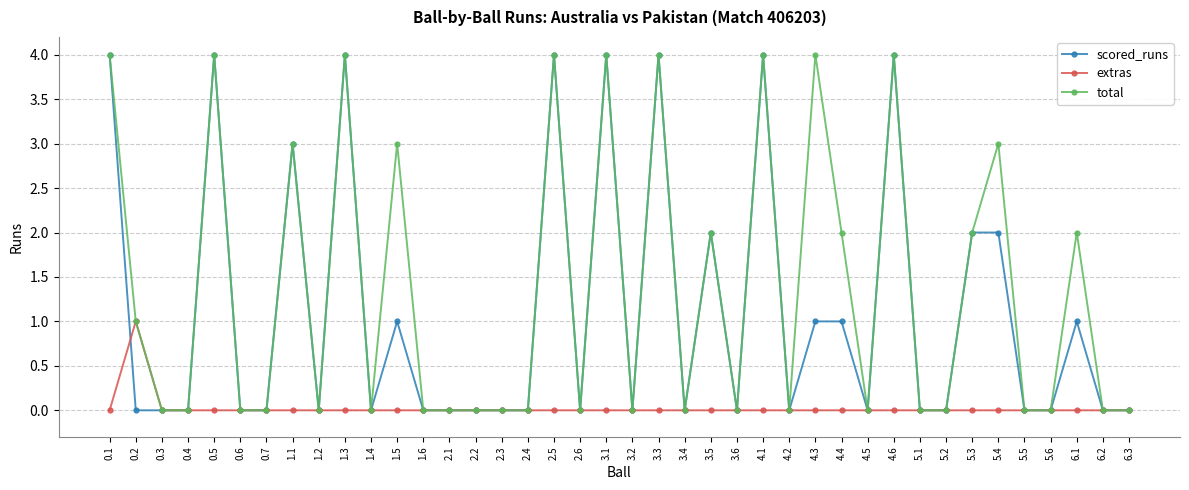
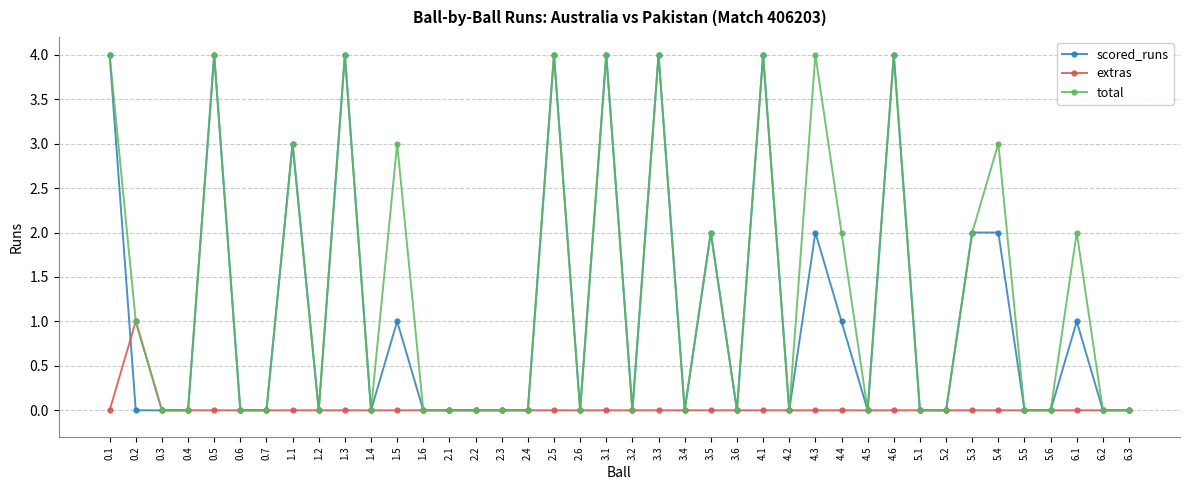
scored_runs, 4.3: 1 -> 2
